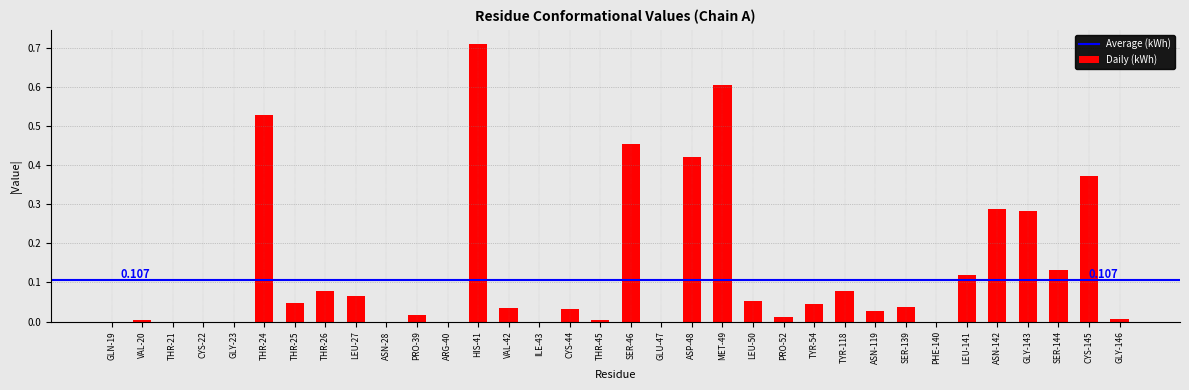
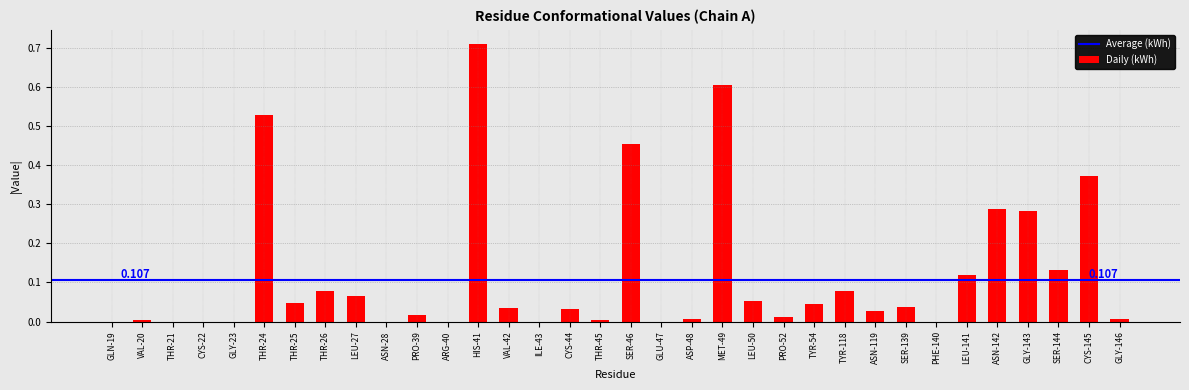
ASP-48: 0.42 -> 0.01
